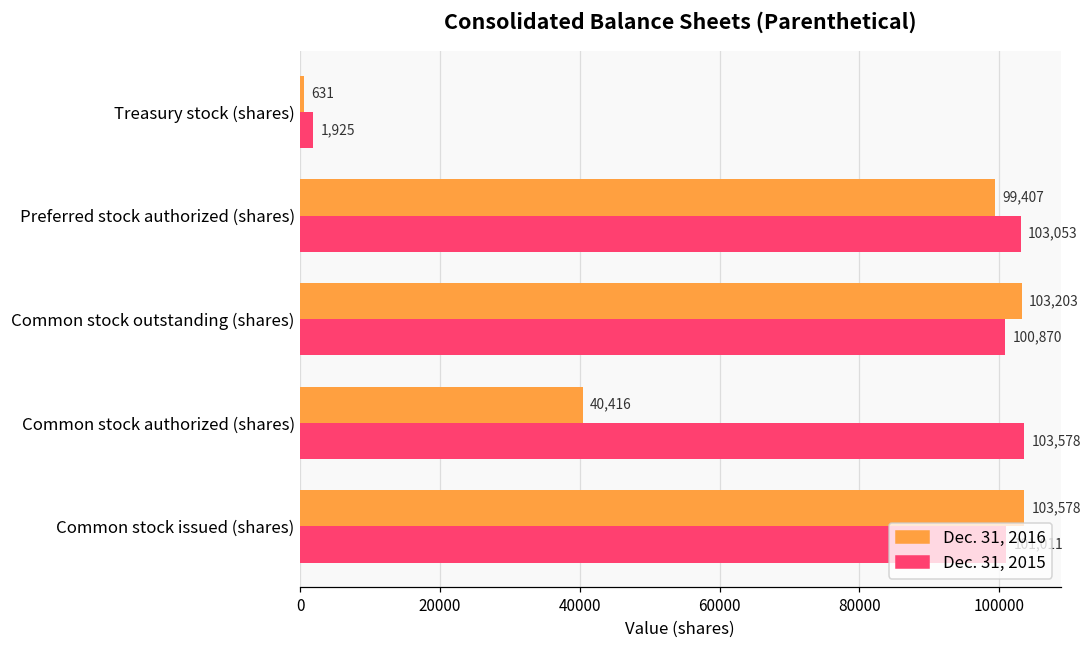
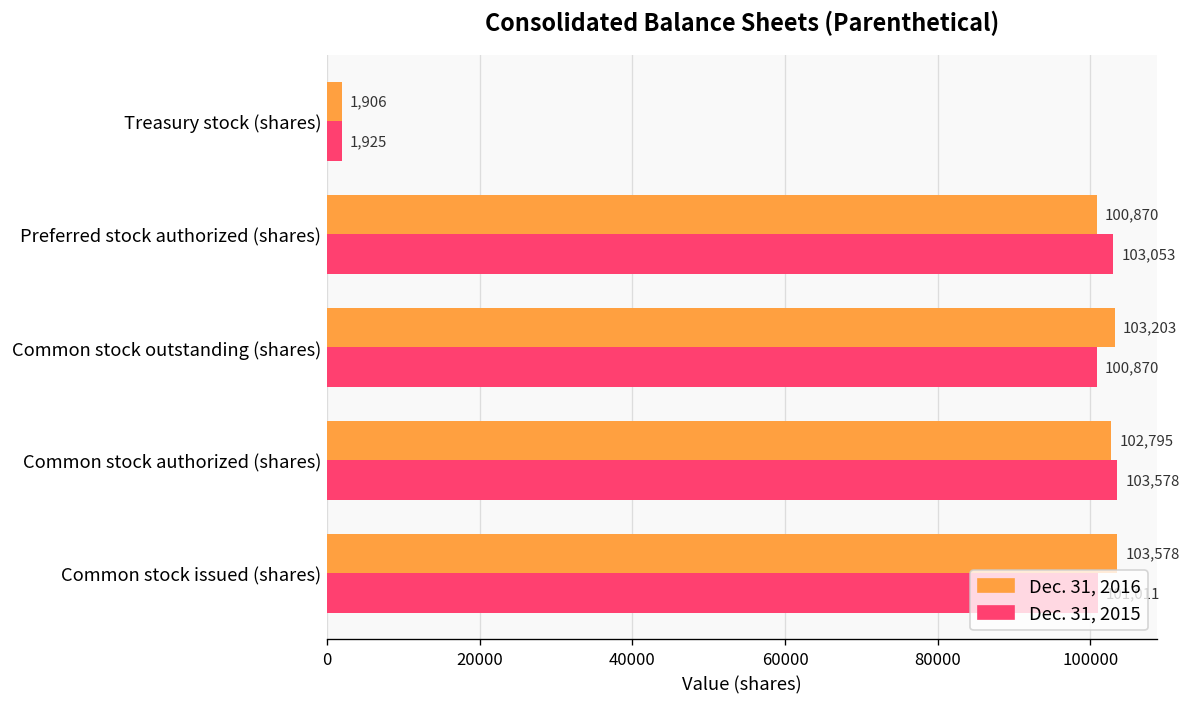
Dec. 31, 2016, Treasury stock (shares): 631 -> 1,906
Dec. 31, 2016, Preferred stock authorized (shares): 99,407 -> 100,870
Dec. 31, 2016, Common stock authorized (shares): 40,416 -> 102,795
